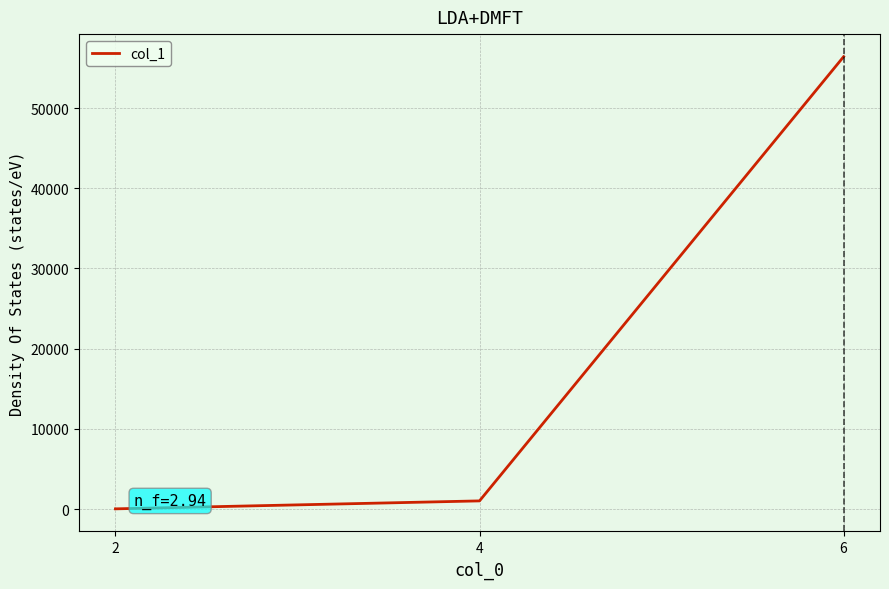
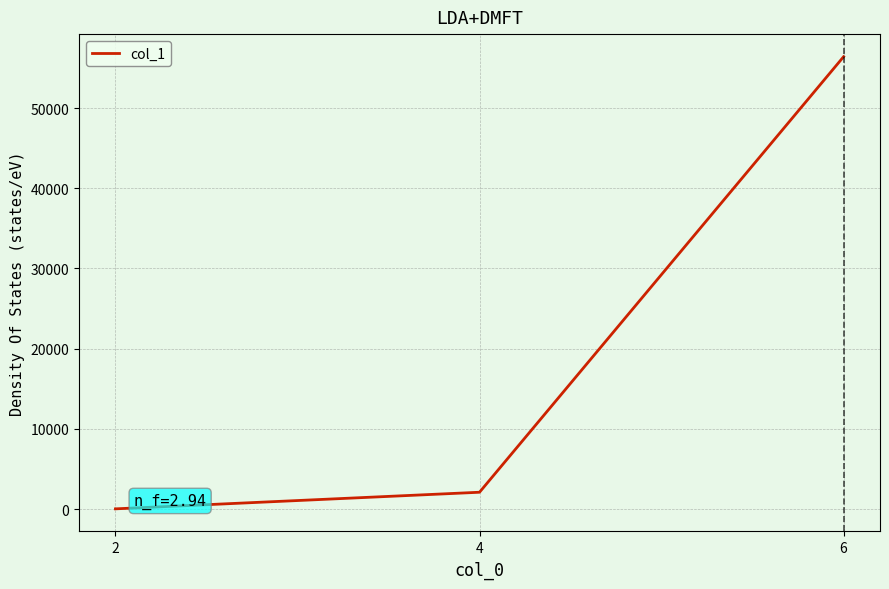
4: 1000 -> 2000
